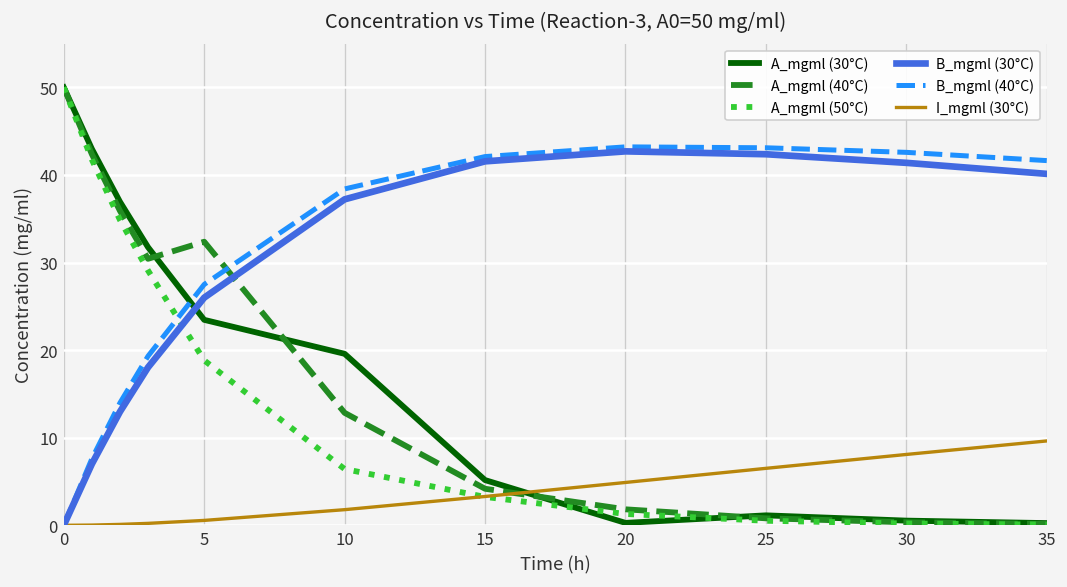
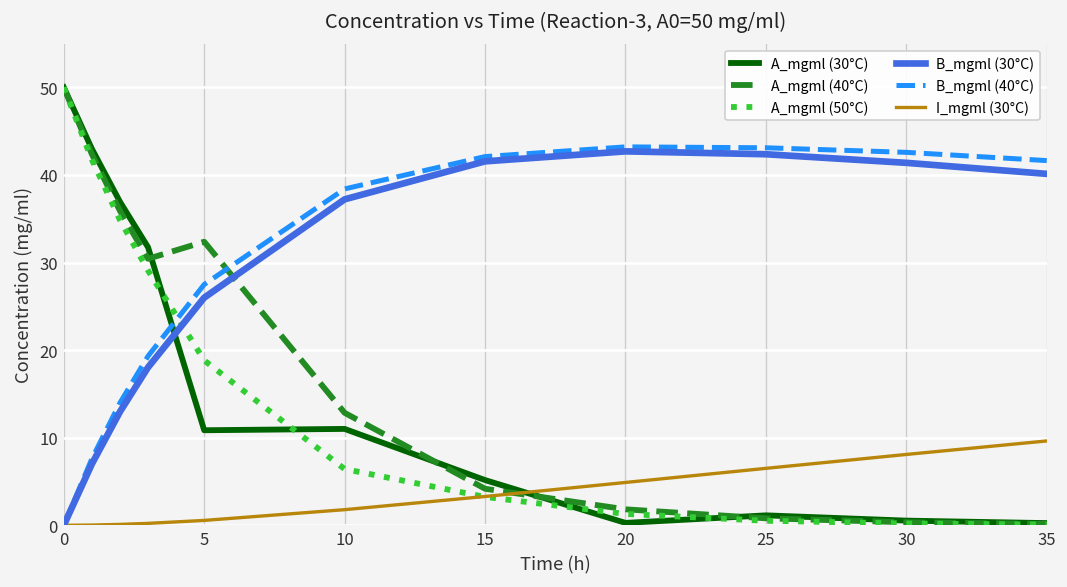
A_mgml (30°C), 5: 23 -> 11
A_mgml (30°C), 10: 20 -> 11
